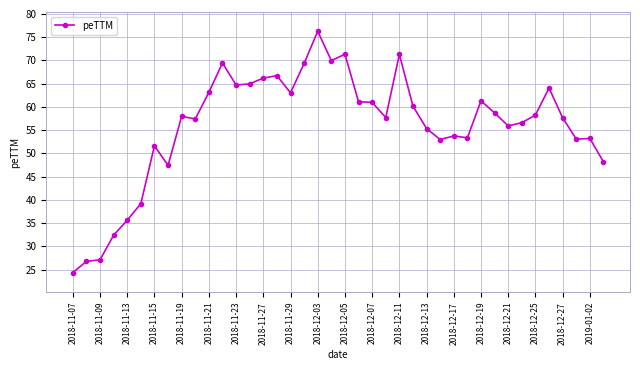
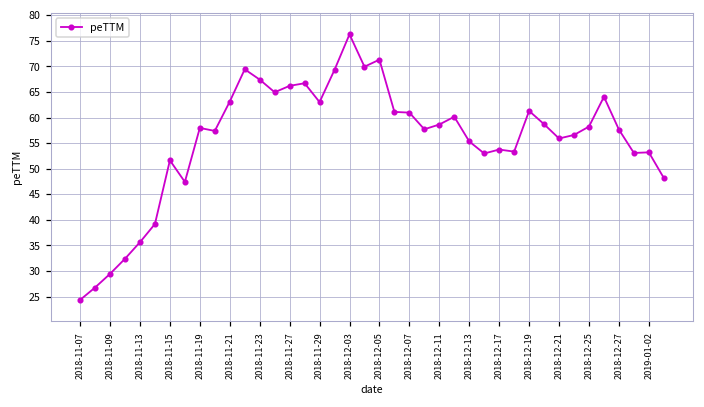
2018-11-09: 27 -> 29
2018-11-23: 65 -> 67
2018-12-11: 71 -> 59
